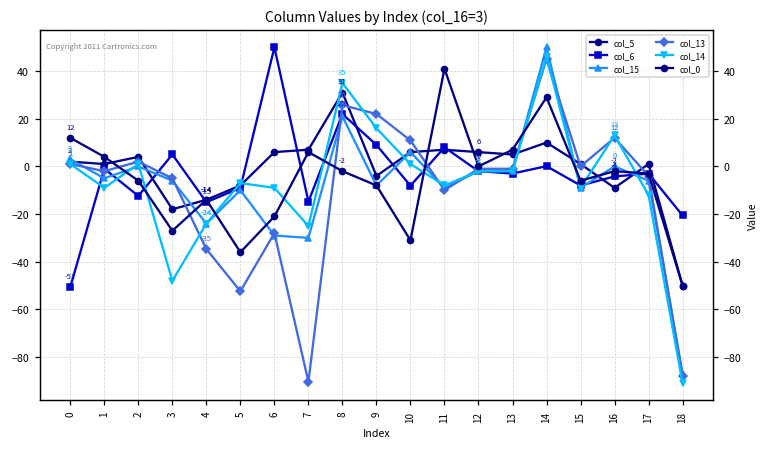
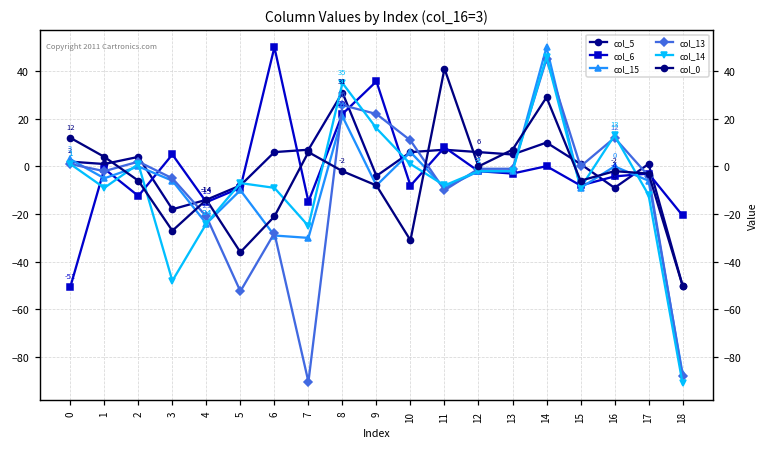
col_13, 4: -35 -> -21
col_6, 9: 9 -> 36
